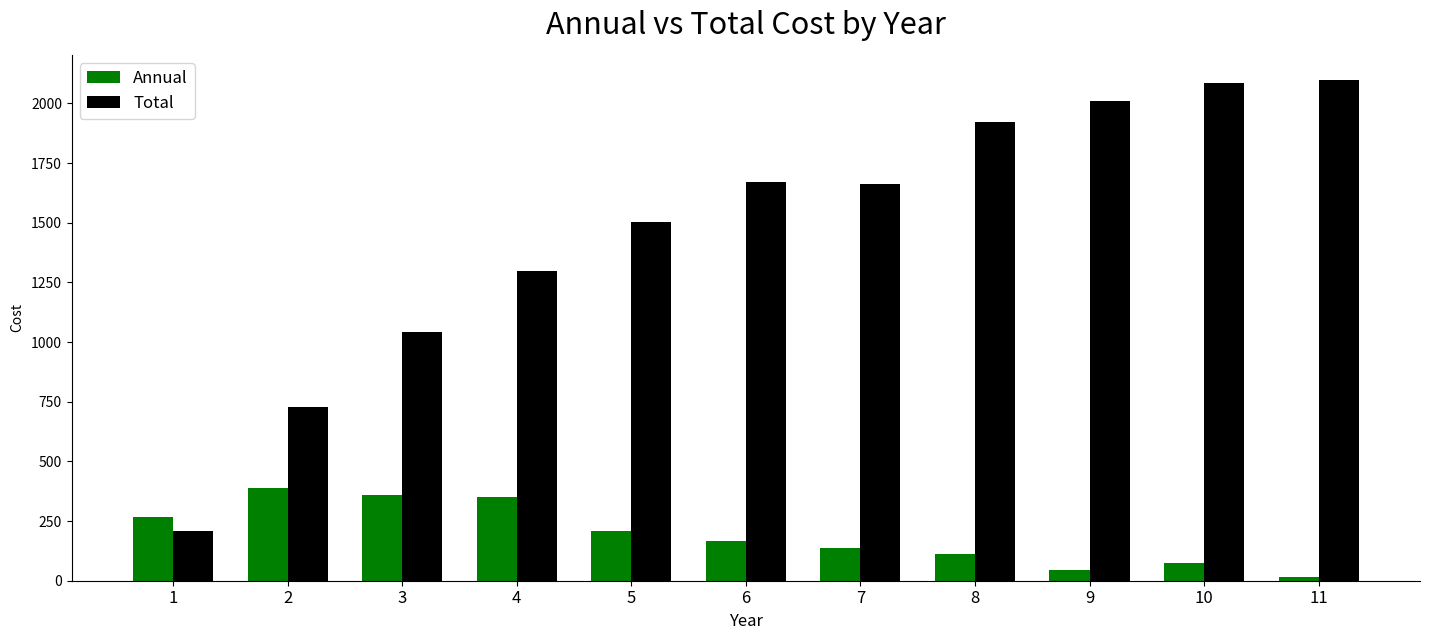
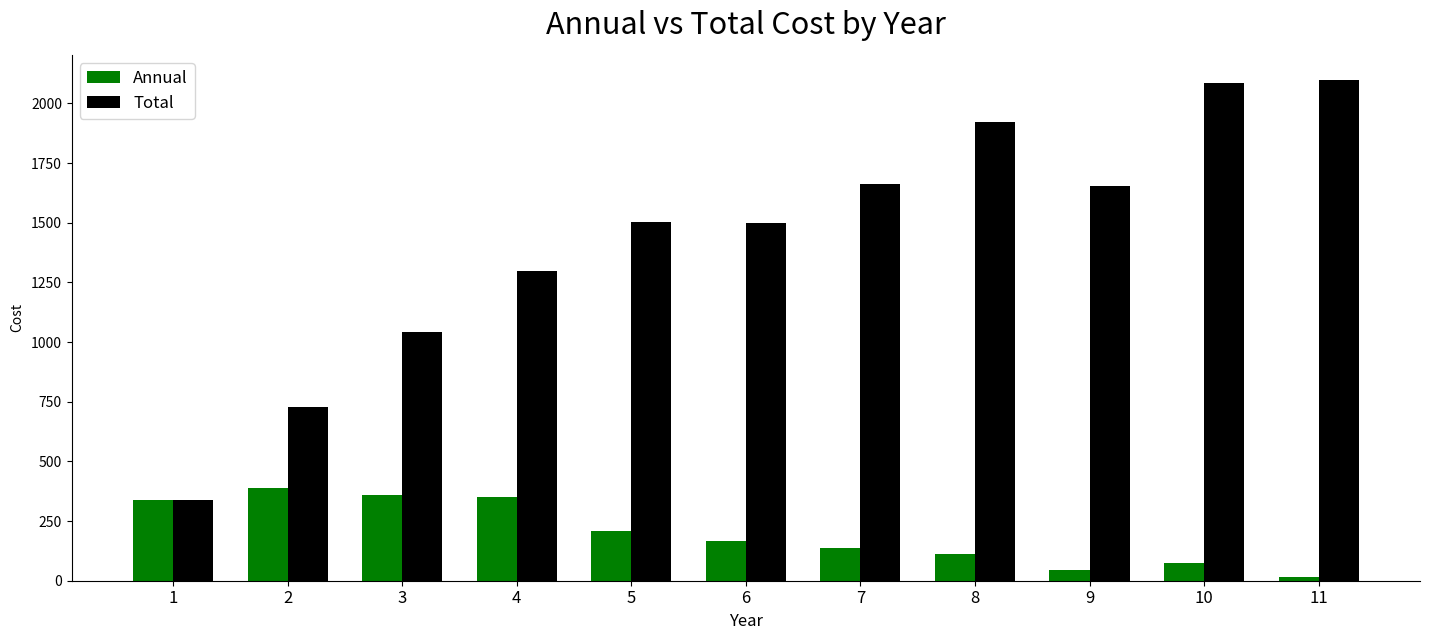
Annual, 1: 270 -> 340
Total, 1: 210 -> 340
Total, 6: 1670 -> 1500
Total, 9: 2010 -> 1660
